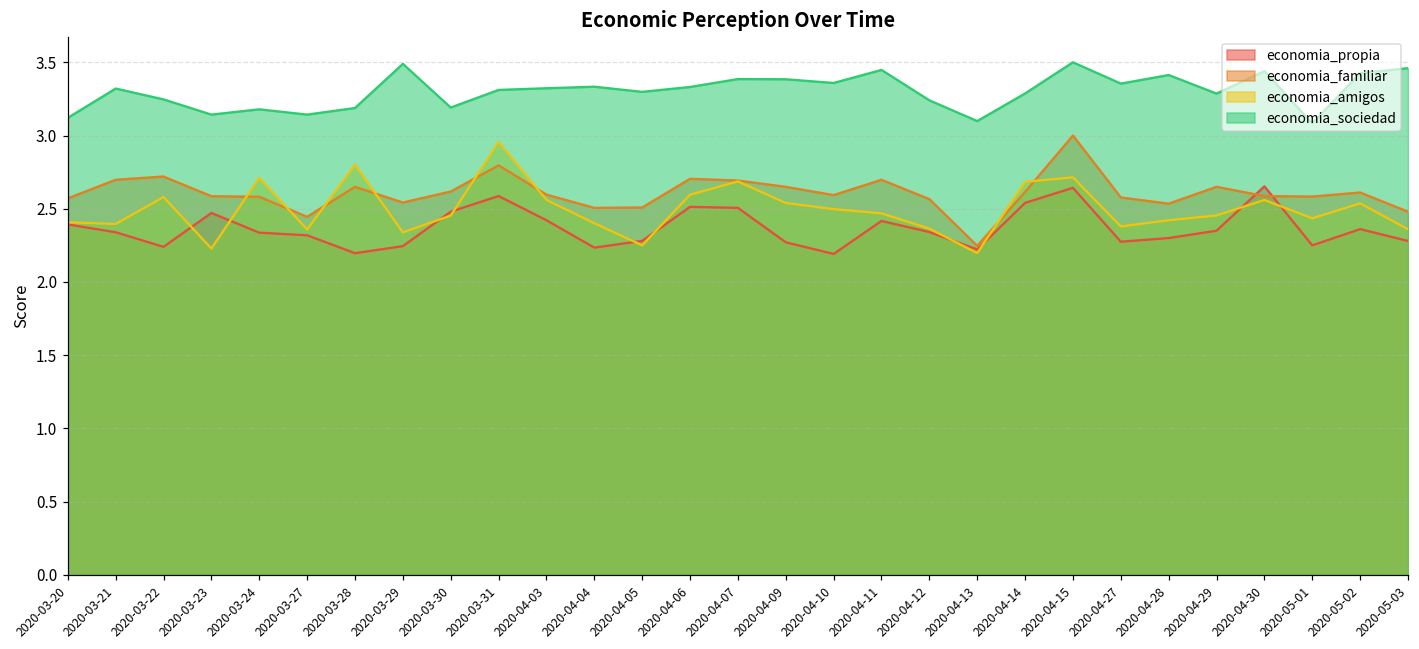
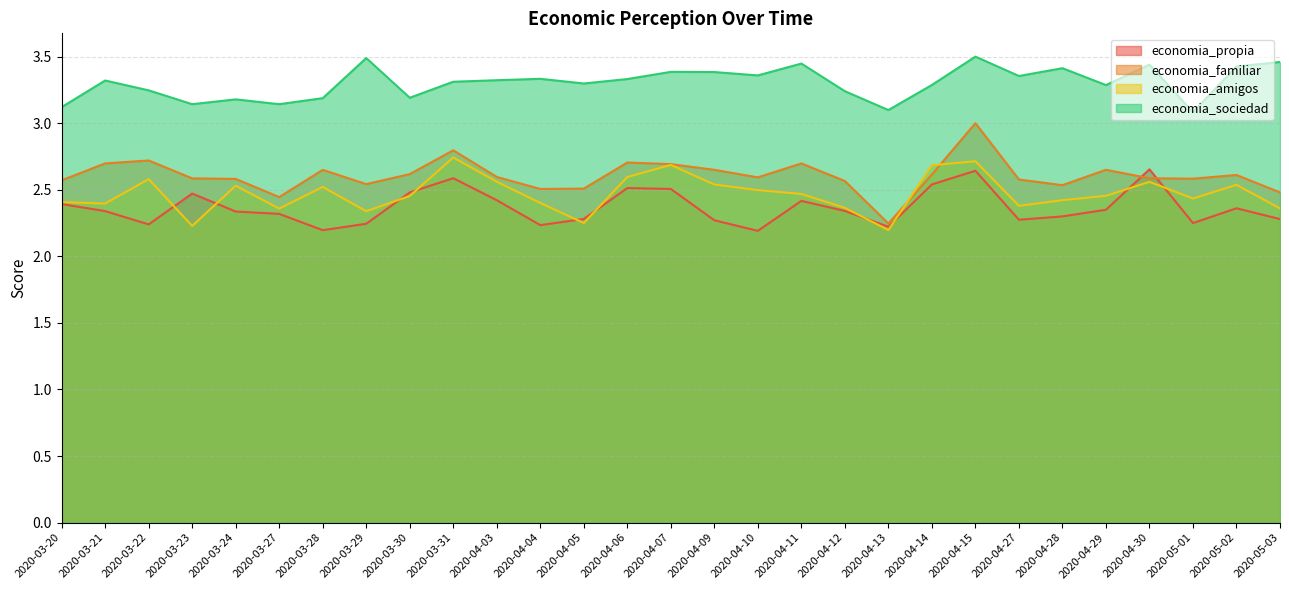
economia_amigos, 2020-03-24: 2.71 -> 2.53
economia_amigos, 2020-03-28: 2.80 -> 2.52
economia_amigos, 2020-03-31: 2.96 -> 2.74
